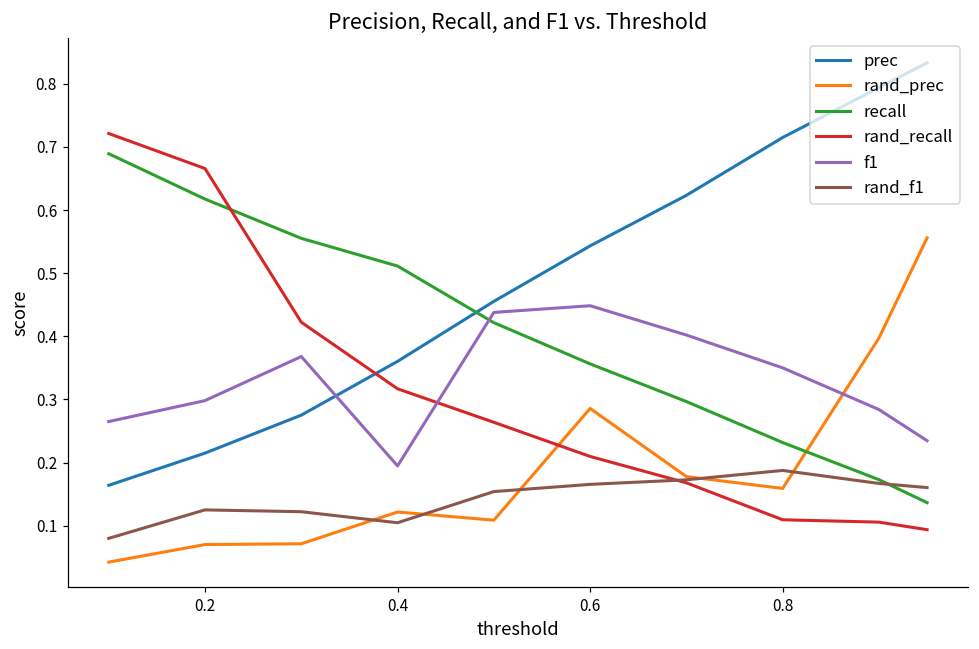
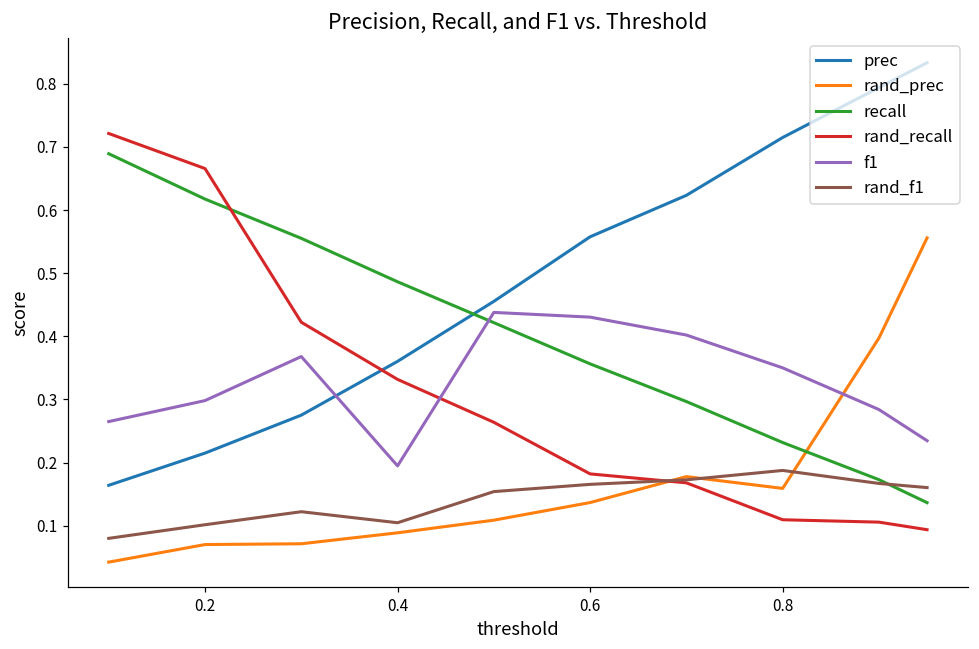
rand_f1, 0.2: 0.13 -> 0.10
rand_prec, 0.4: 0.12 -> 0.09
recall, 0.4: 0.51 -> 0.49
rand_recall, 0.4: 0.32 -> 0.33
prec, 0.6: 0.54 -> 0.56
rand_prec, 0.6: 0.29 -> 0.14
rand_recall, 0.6: 0.21 -> 0.18
f1, 0.6: 0.45 -> 0.43
